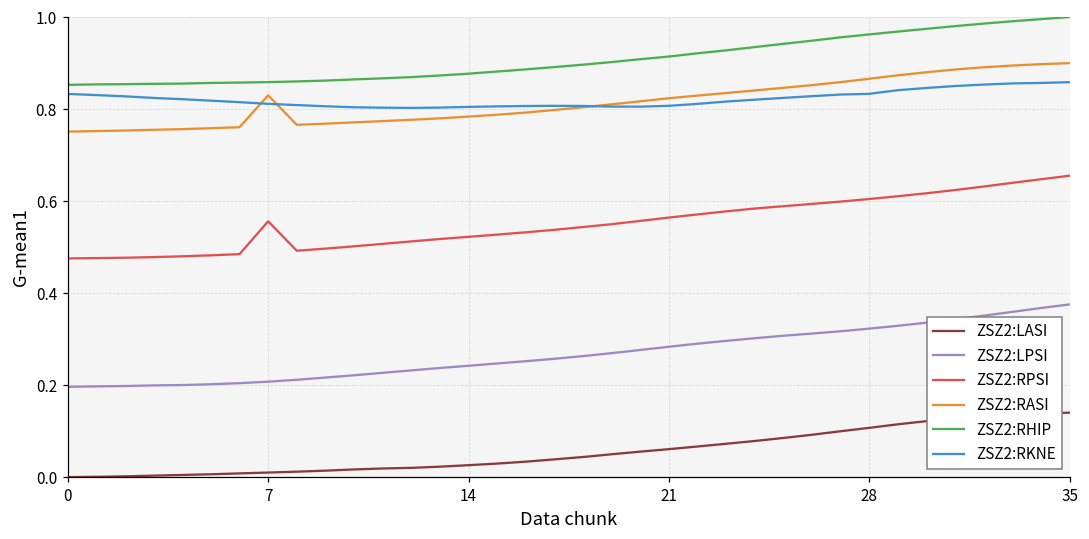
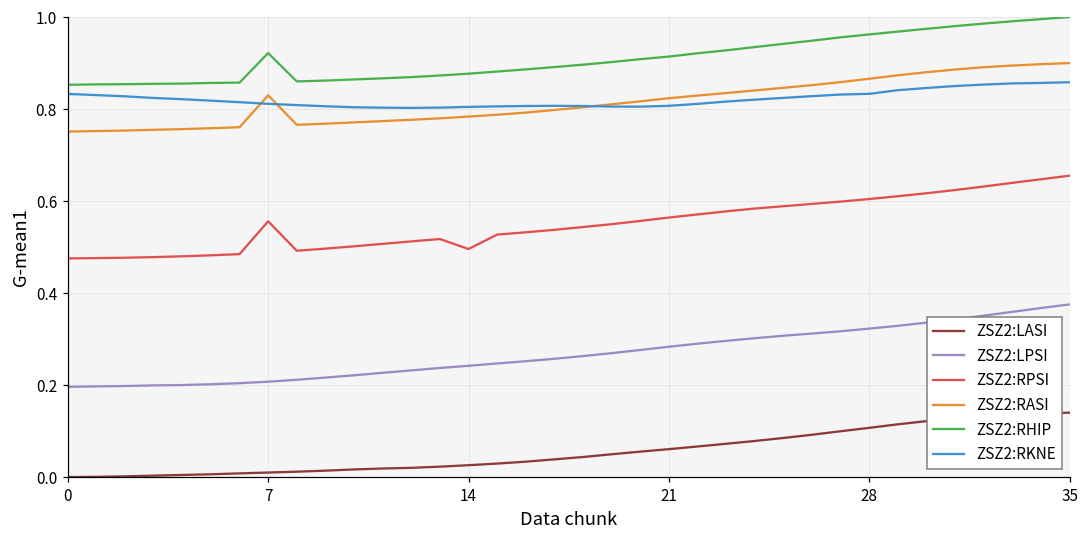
ZSZ2:RHIP, 7: 0.86 -> 0.92
ZSZ2:RPSI, 14: 0.52 -> 0.50
